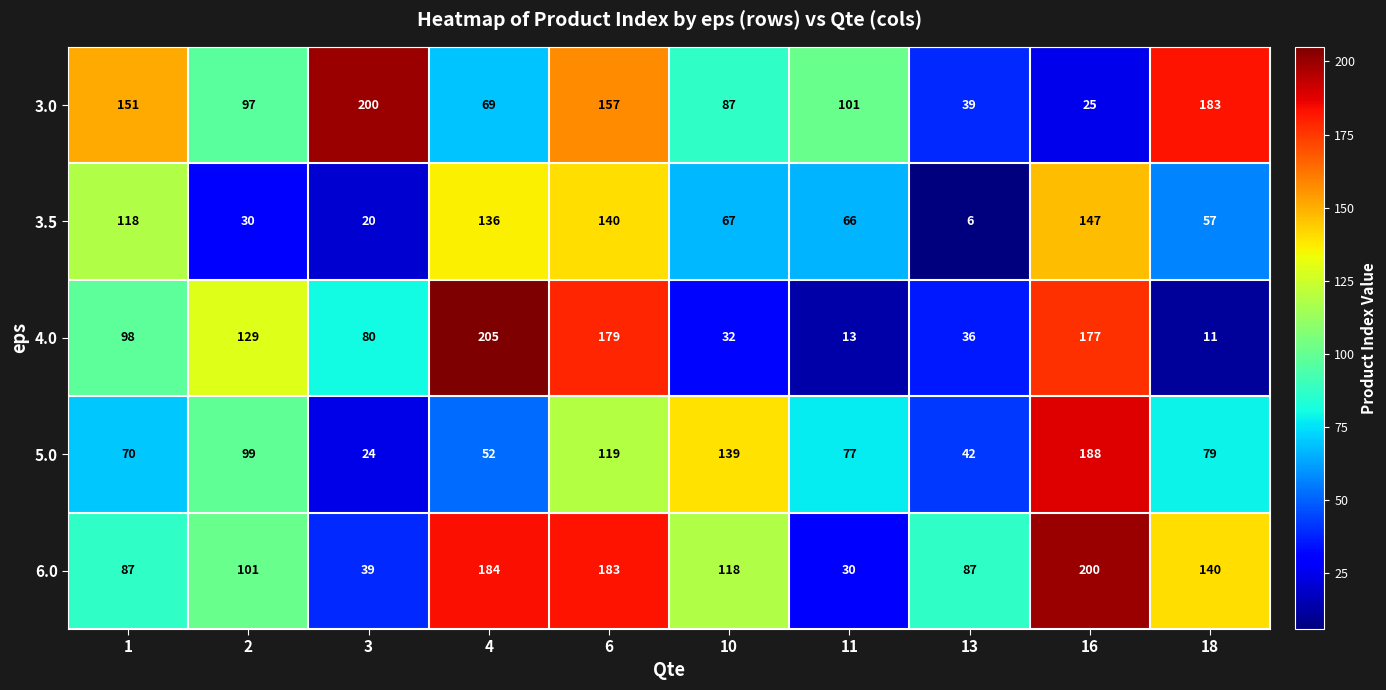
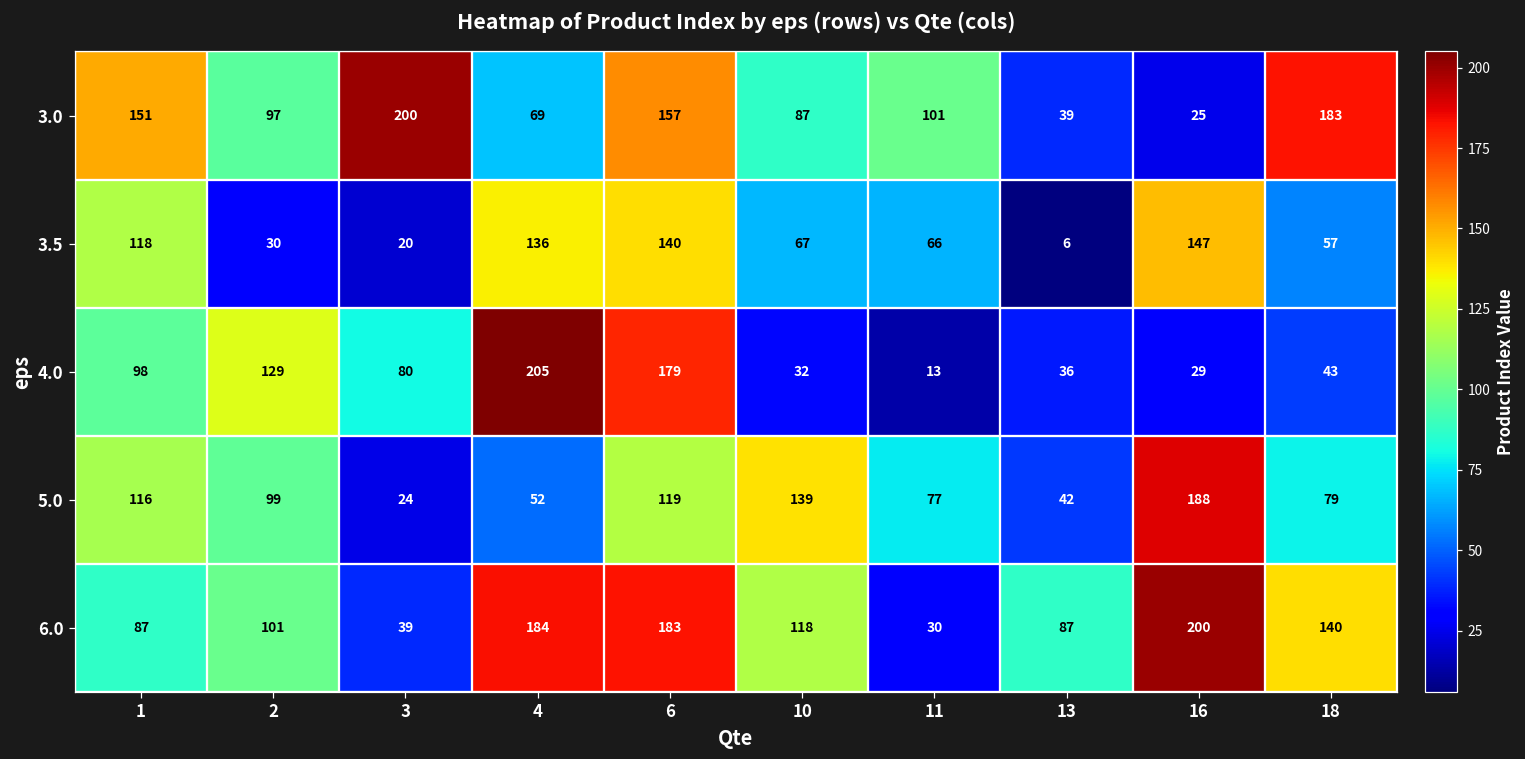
4.0, 16: 177 -> 29
4.0, 18: 11 -> 43
5.0, 1: 70 -> 116
